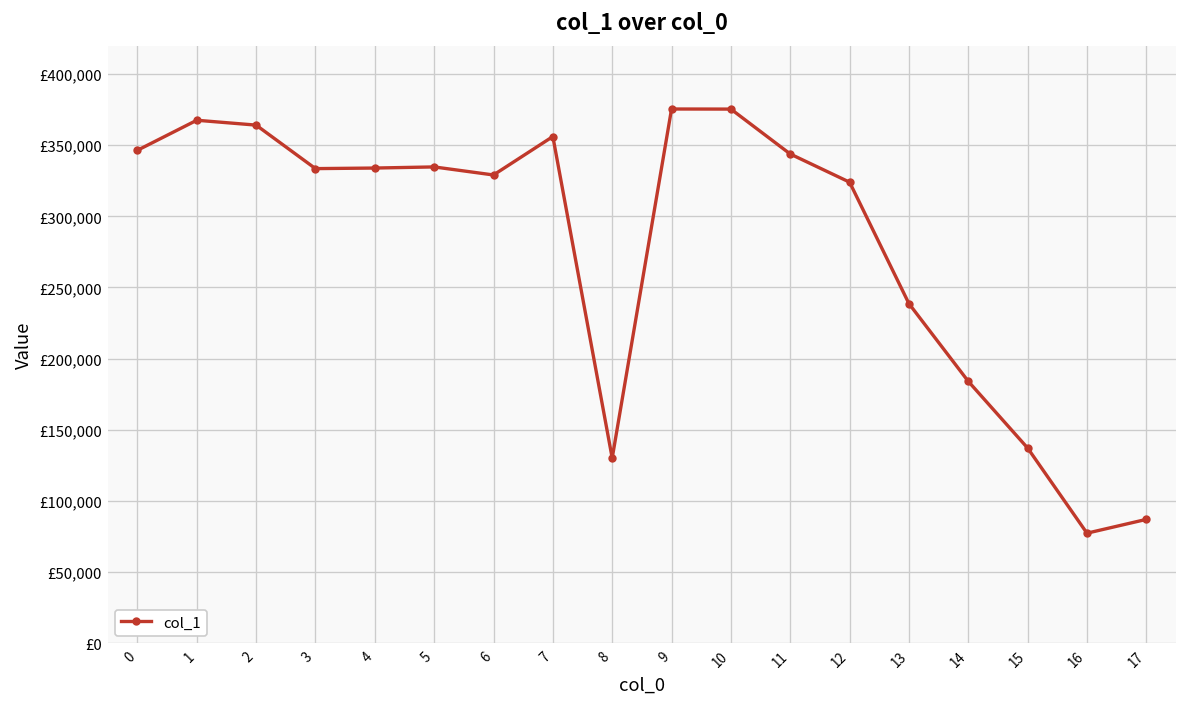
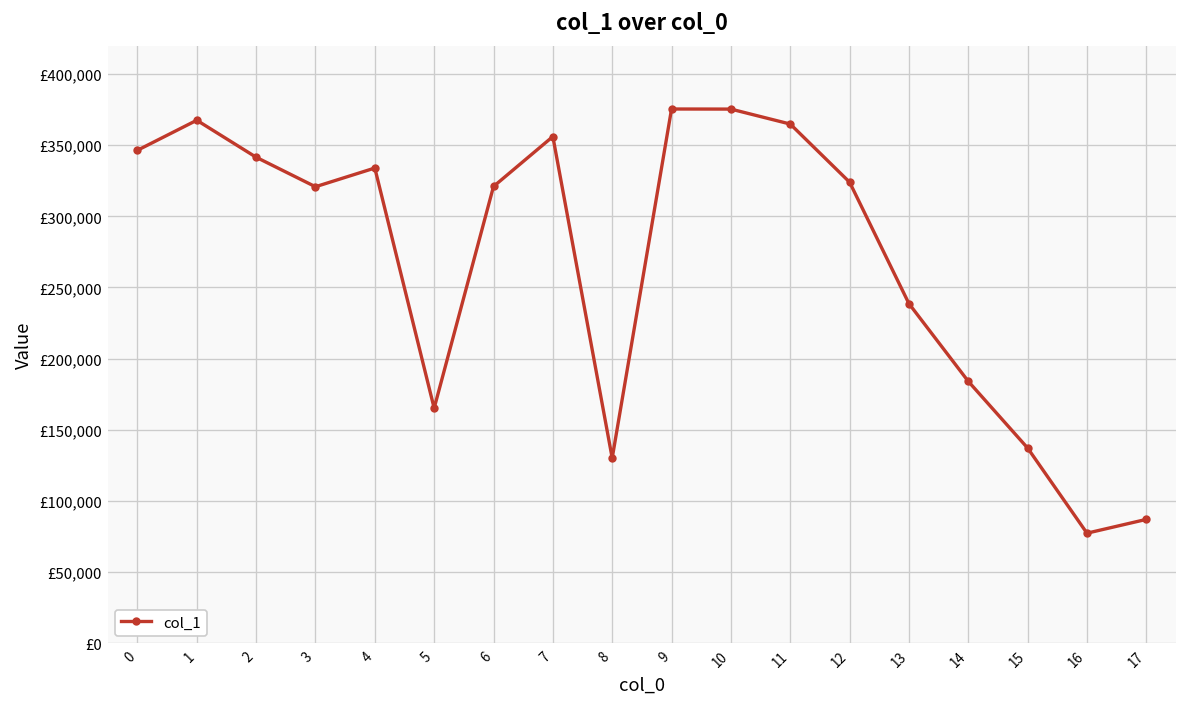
2: £364,000 -> £342,000
3: £334,000 -> £321,000
5: £335,000 -> £165,000
6: £329,000 -> £321,000
11: £344,000 -> £365,000
